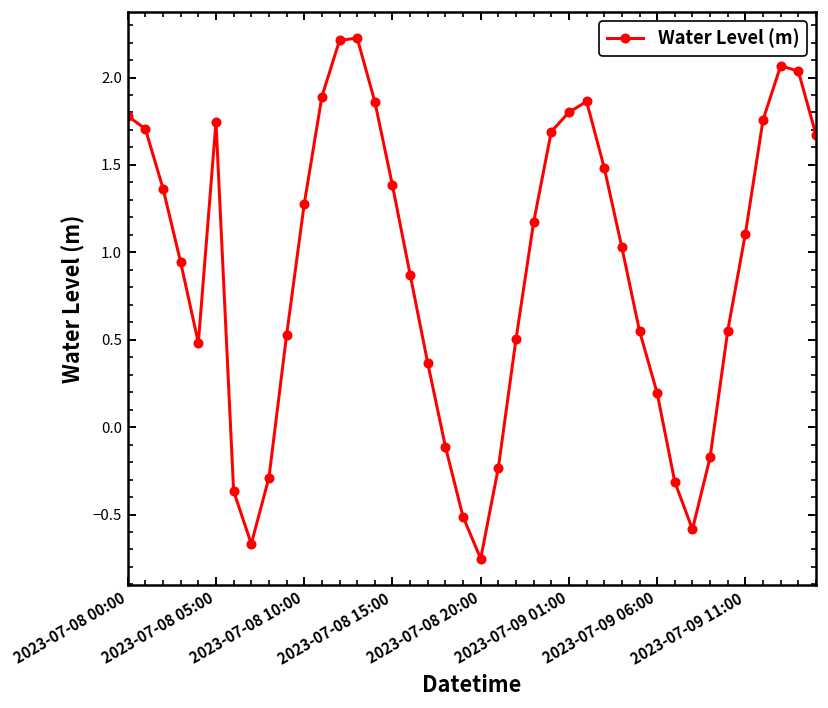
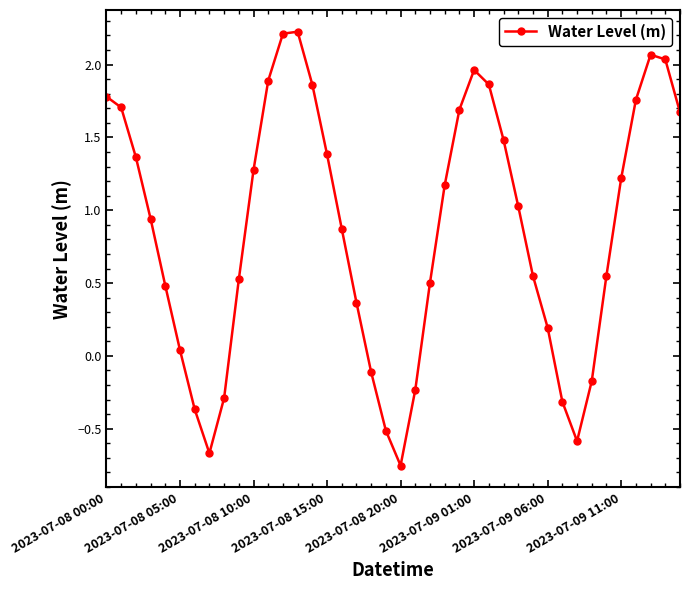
2023-07-08 05:00: 1.75 -> 0.04
2023-07-09 01:00: 1.80 -> 1.96
2023-07-09 11:00: 1.11 -> 1.22
